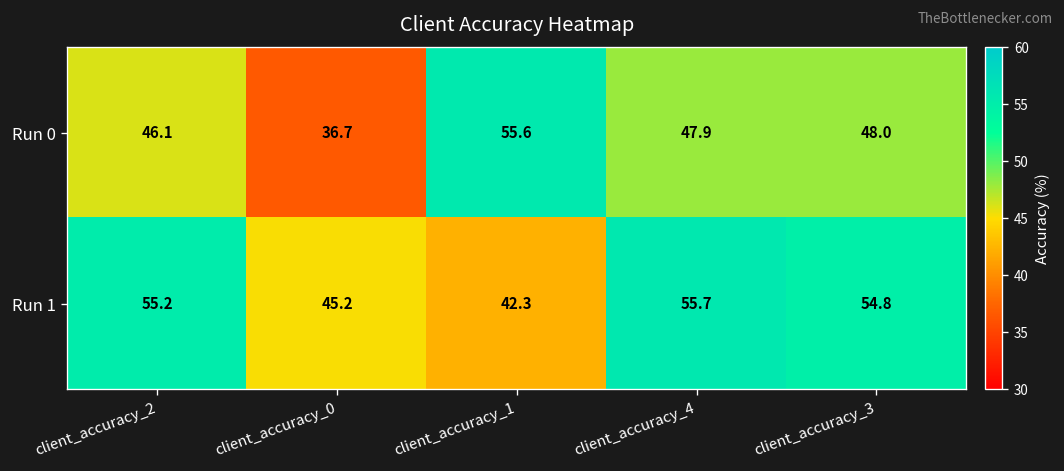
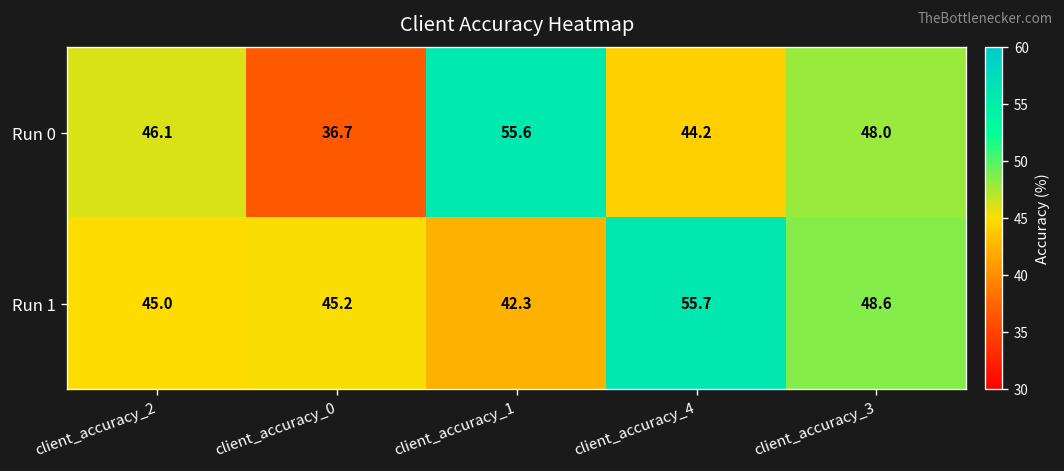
Run 0, client_accuracy_4: 47.9 -> 44.2
Run 1, client_accuracy_2: 55.2 -> 45.0
Run 1, client_accuracy_3: 54.8 -> 48.6
